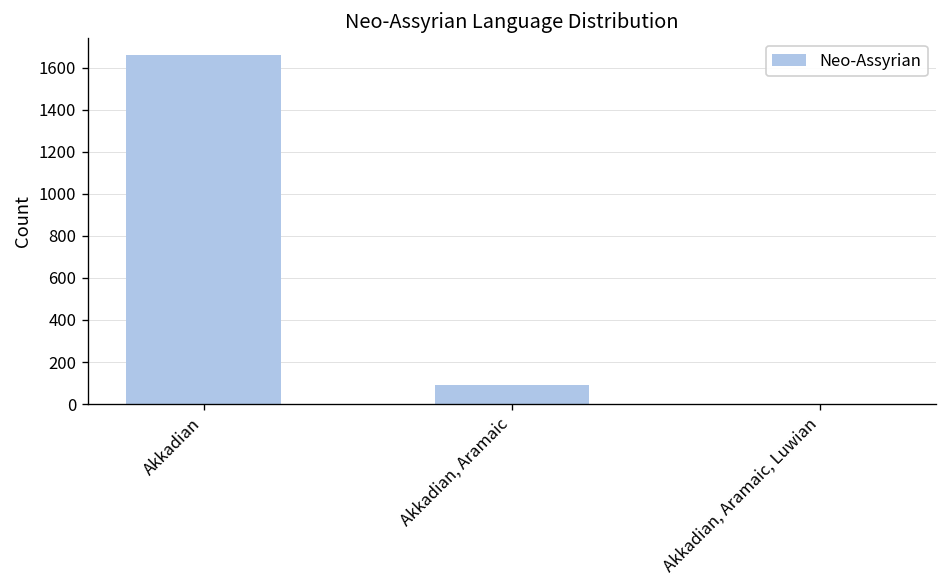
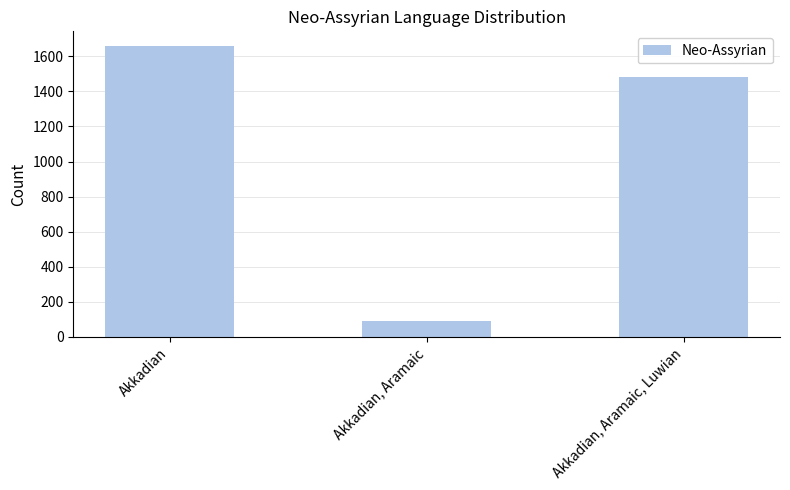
Akkadian, Aramaic, Luwian: 0 -> 1480
